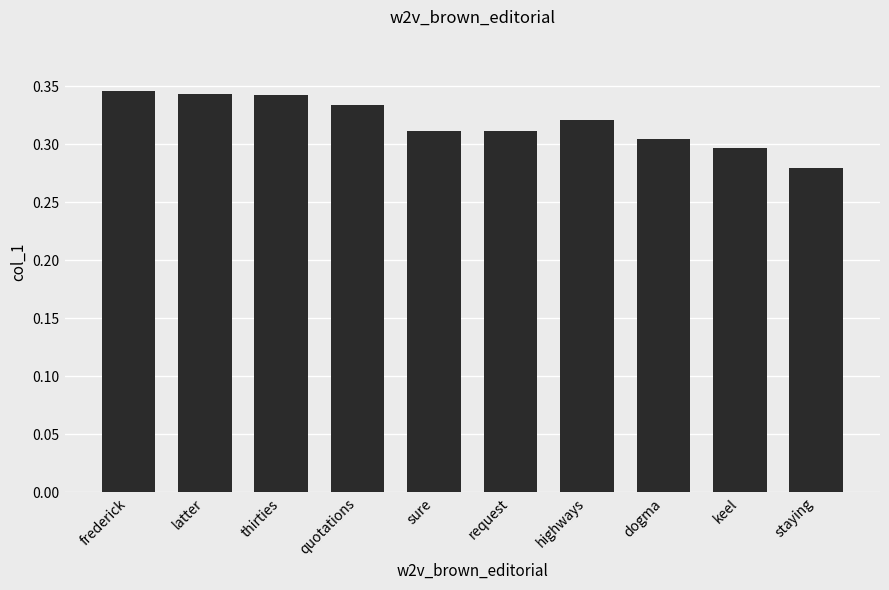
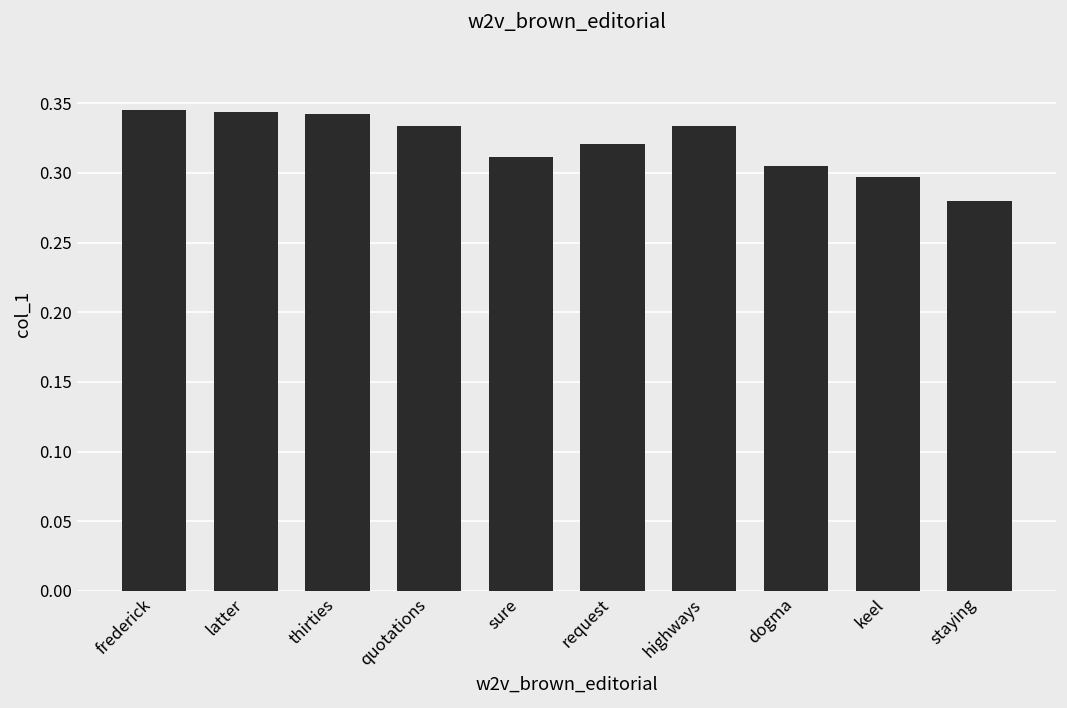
request: 0.312 -> 0.321
highways: 0.320 -> 0.333
